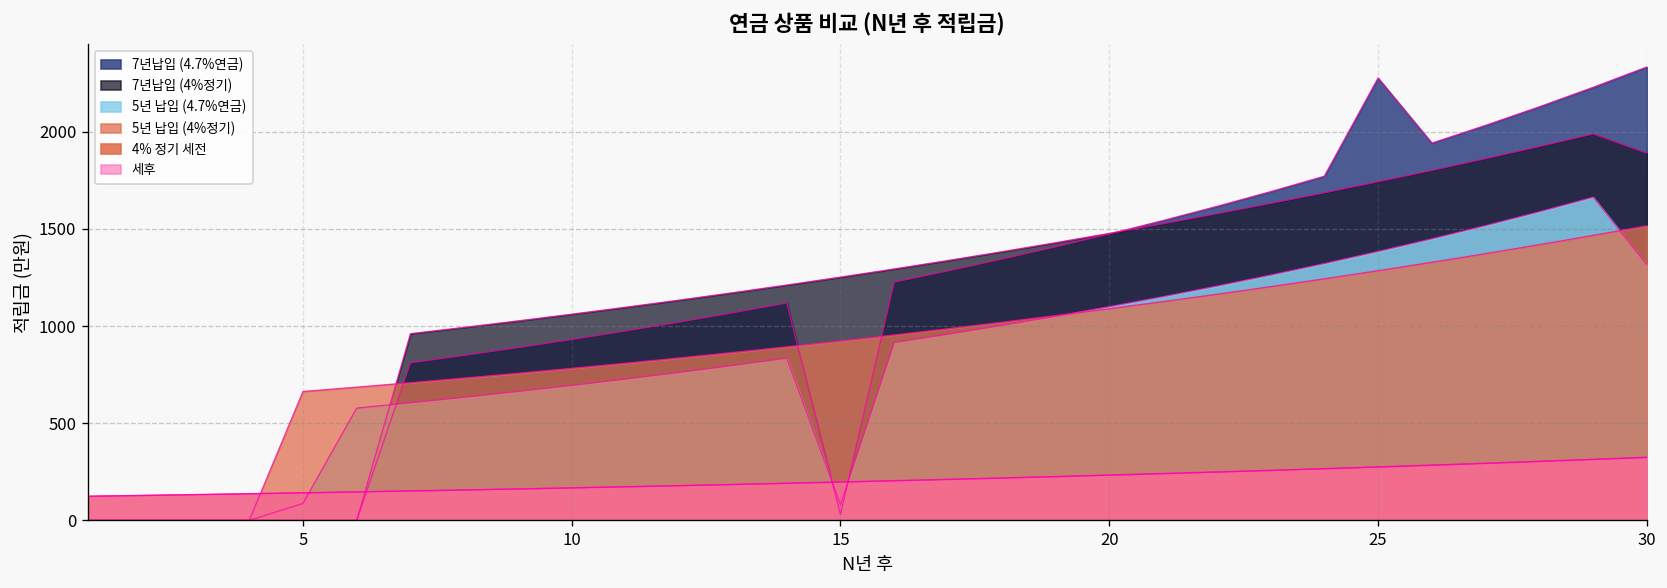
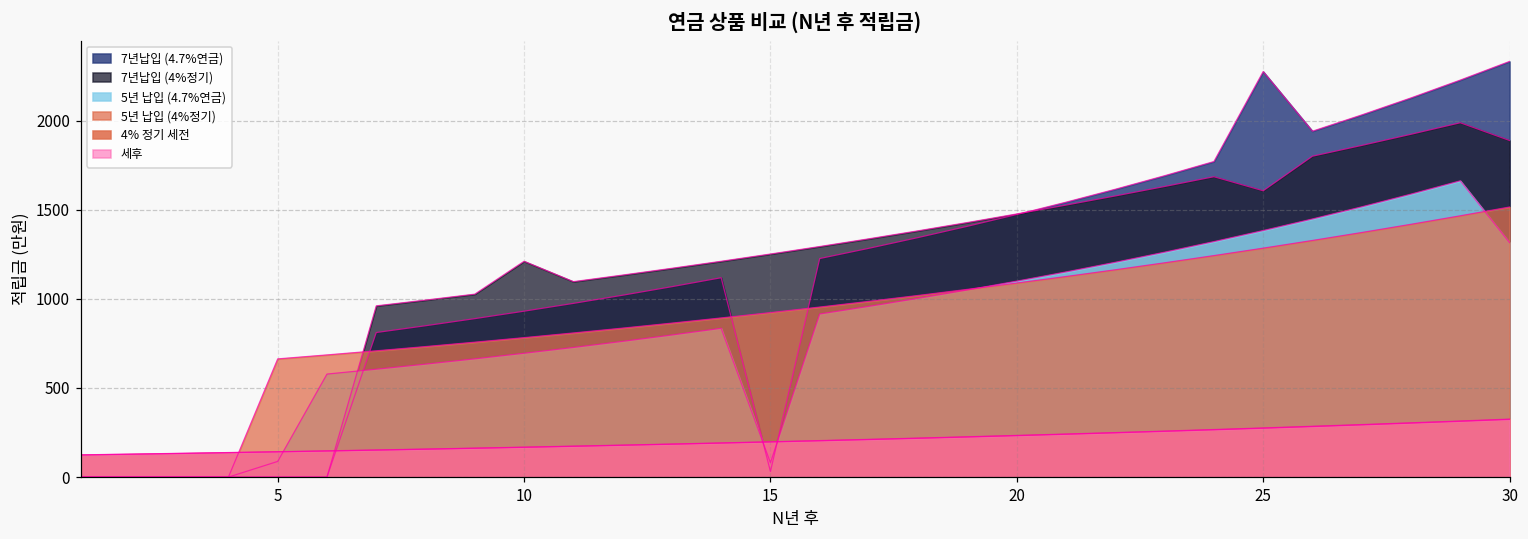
7년납입 (4%정기), 10: 1060 -> 1210
7년납입 (4%정기), 25: 1740 -> 1610
